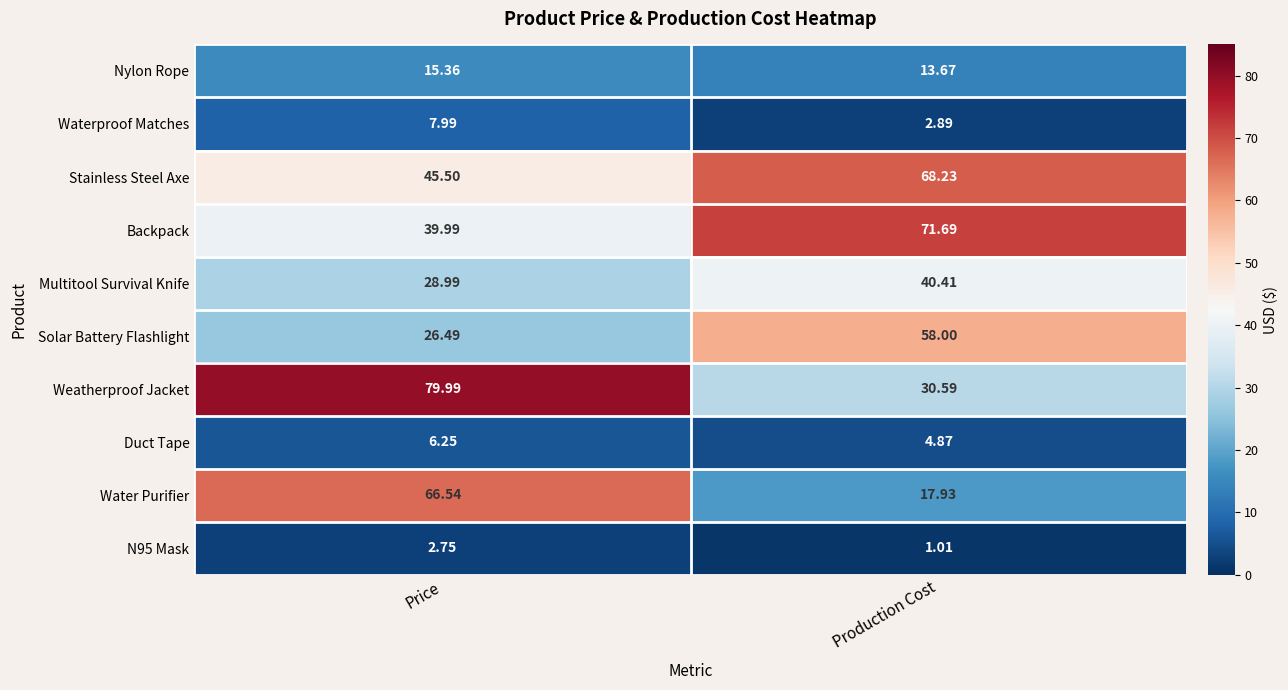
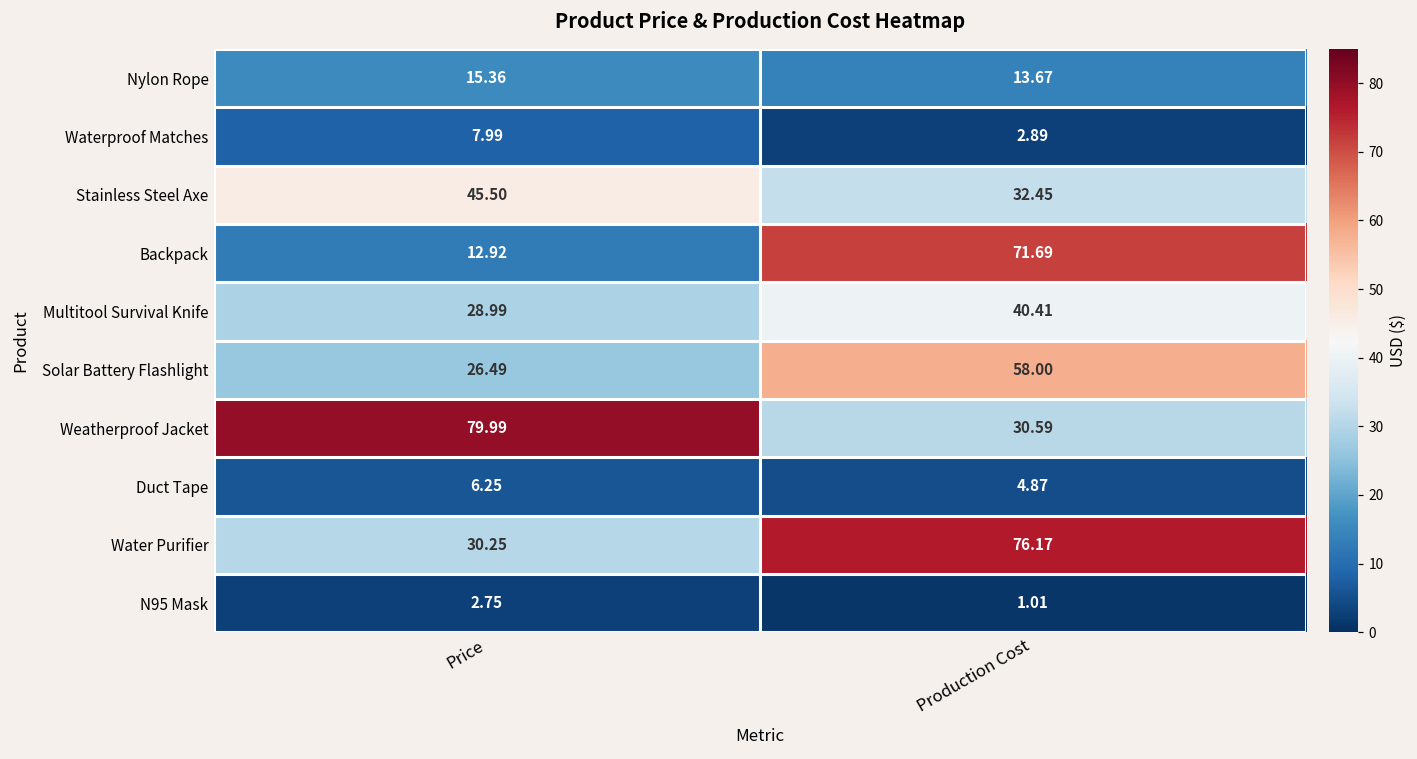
Stainless Steel Axe, Production Cost: 68.23 -> 32.45
Backpack, Price: 39.99 -> 12.92
Water Purifier, Price: 66.54 -> 30.25
Water Purifier, Production Cost: 17.93 -> 76.17
